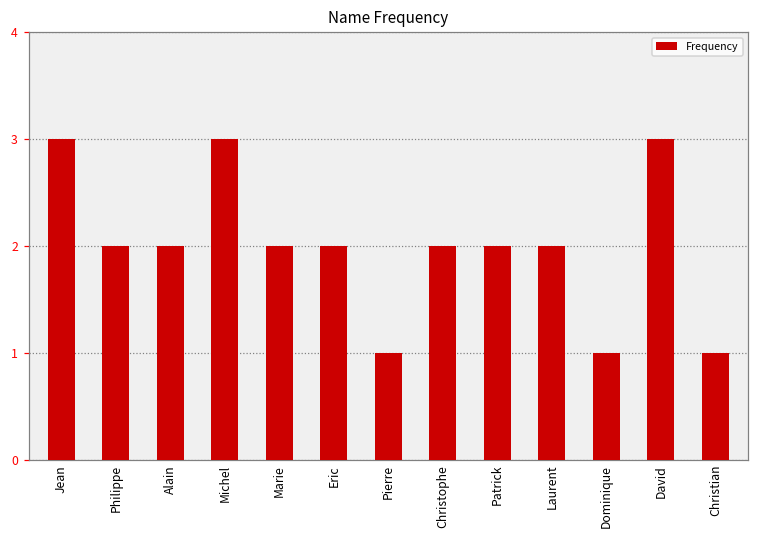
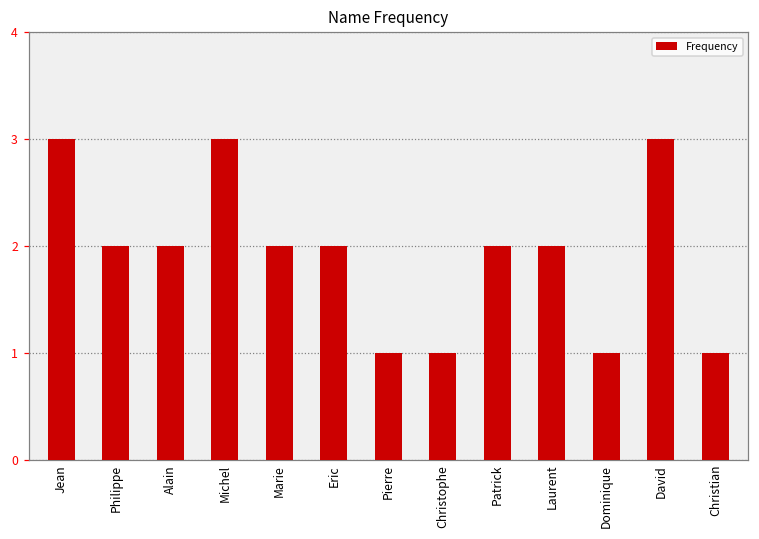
Christophe: 2 -> 1
